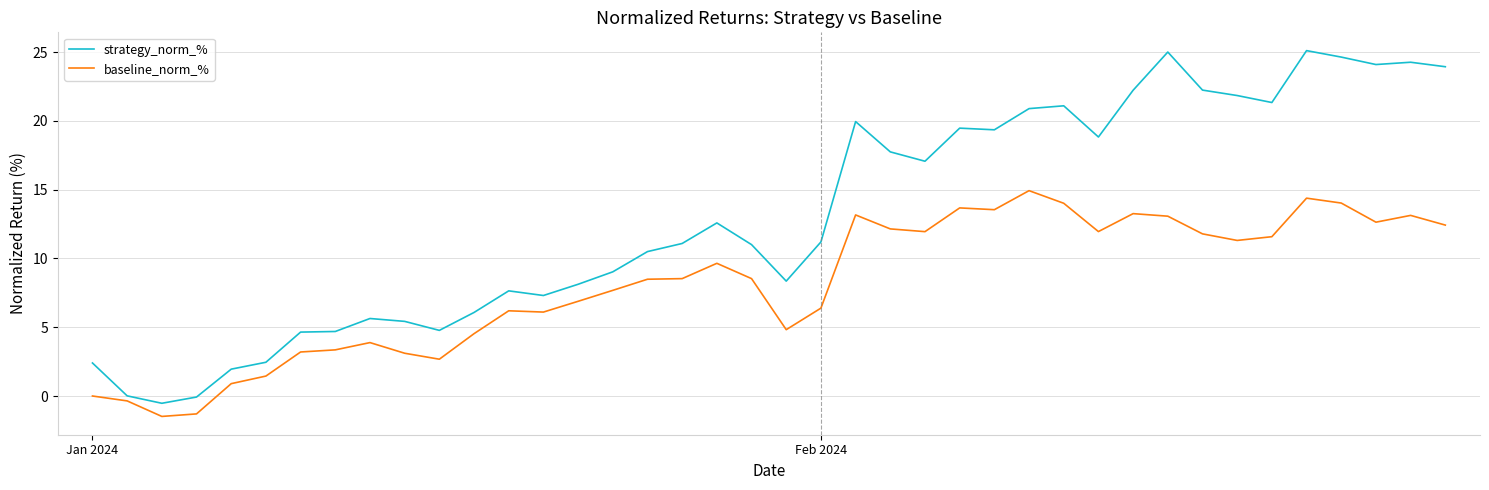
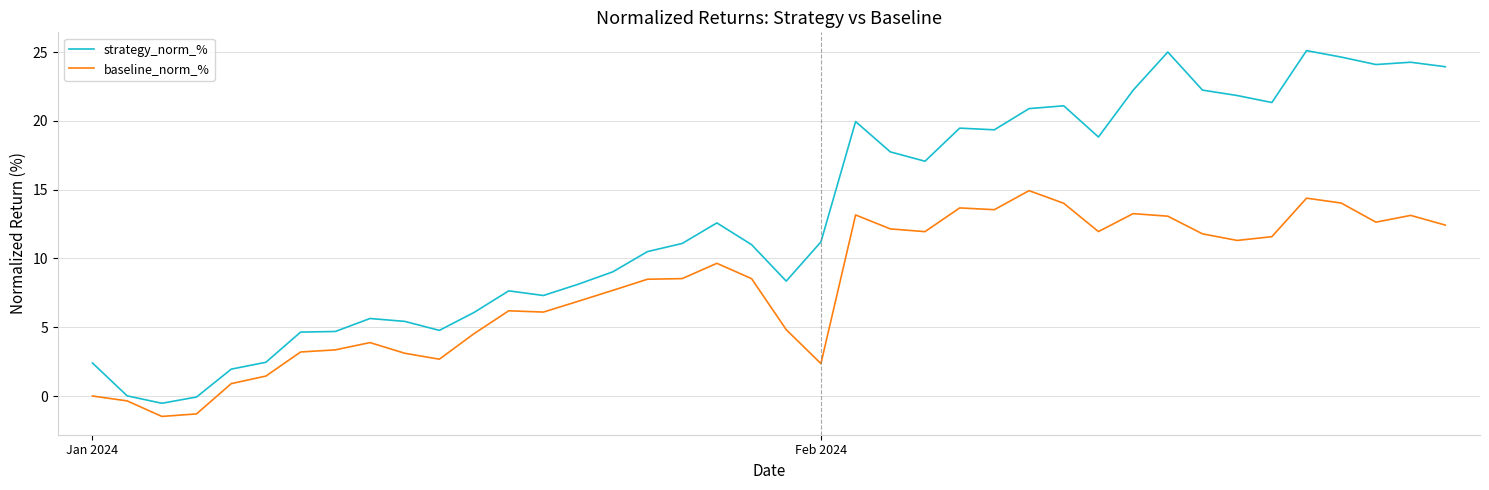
baseline_norm_%, Feb 2024: 6.4 -> 2.4
